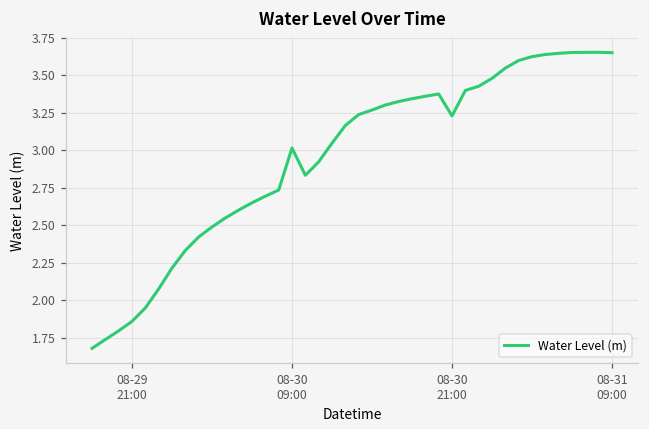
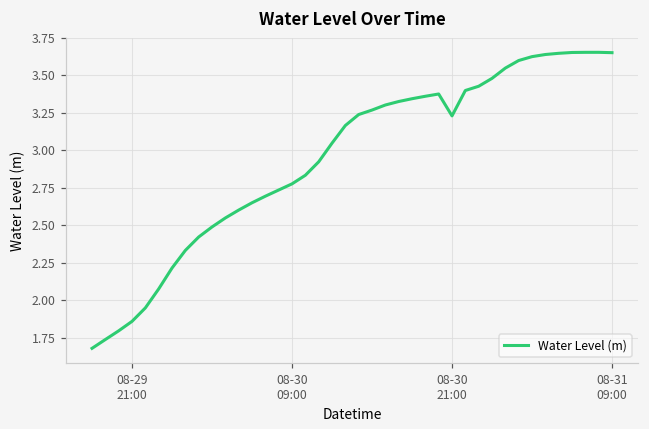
08-30 09:00: 3.01 -> 2.78
